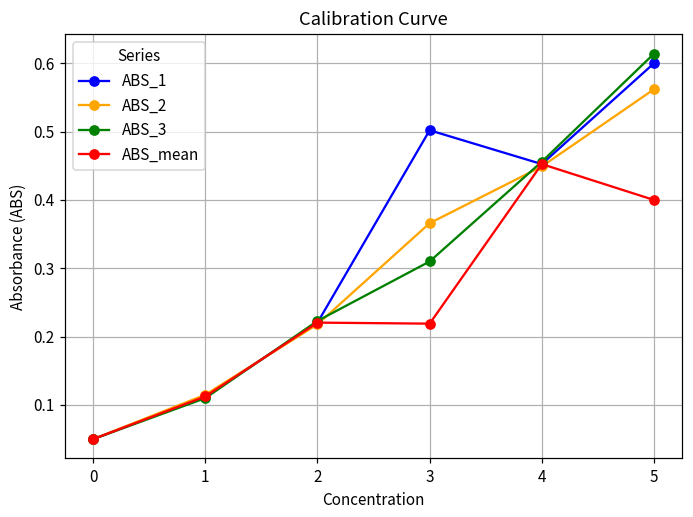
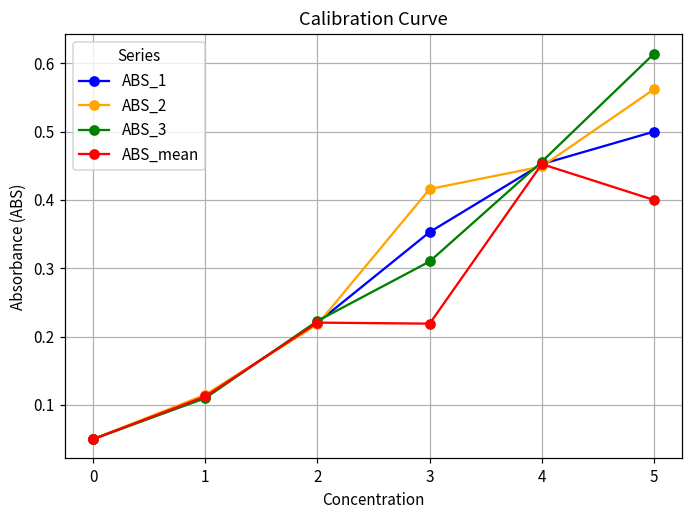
ABS_1, 3: 0.50 -> 0.35
ABS_2, 3: 0.37 -> 0.42
ABS_1, 5: 0.6 -> 0.5
